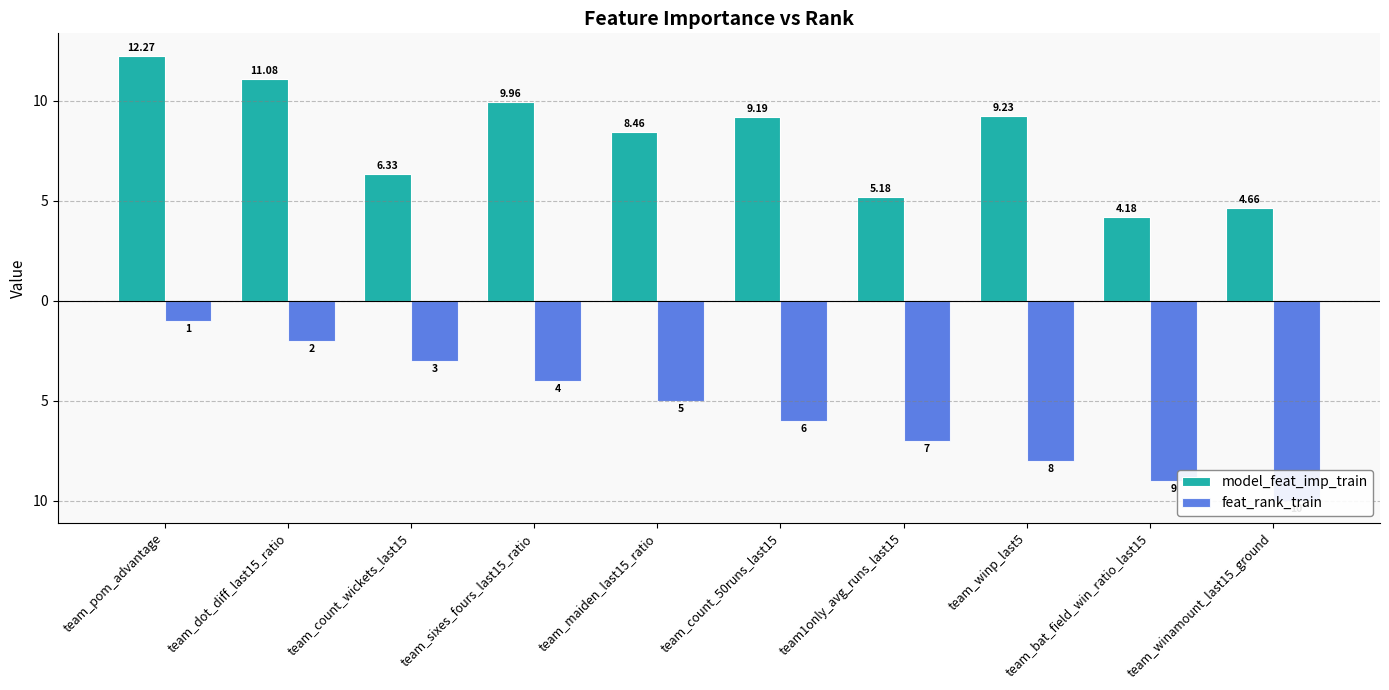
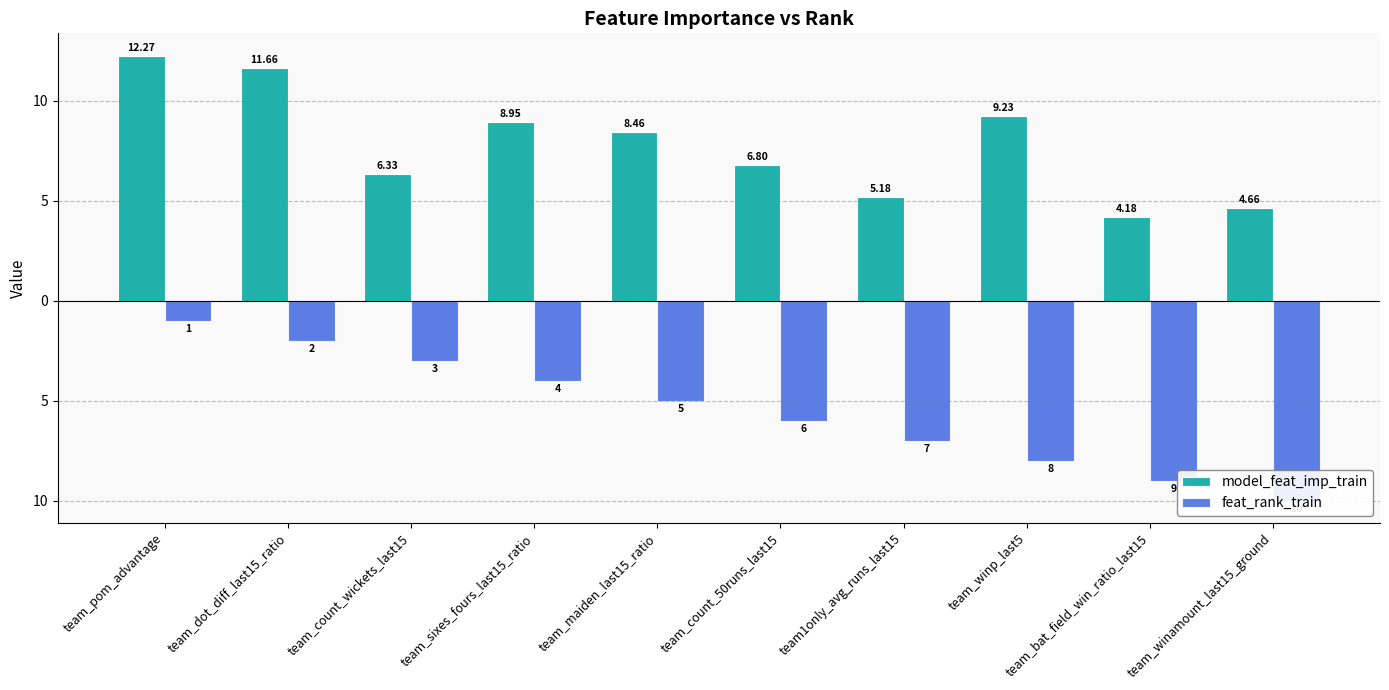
model_feat_imp_train, team_dot_diff_last15_ratio: 11.08 -> 11.66
model_feat_imp_train, team_sixes_fours_last15_ratio: 9.96 -> 8.95
model_feat_imp_train, team_count_50runs_last15: 9.19 -> 6.80
